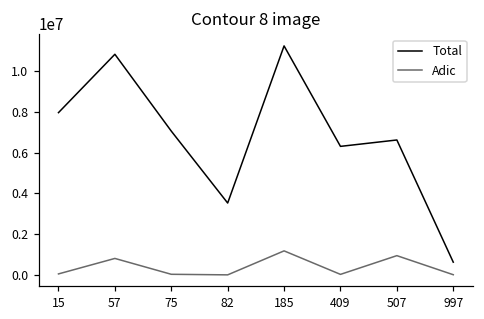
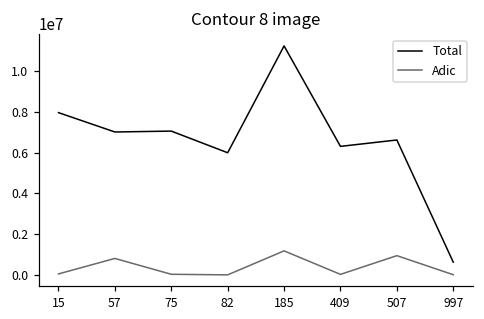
Total, 57: 10800000 -> 7000000
Total, 82: 3500000 -> 6000000
